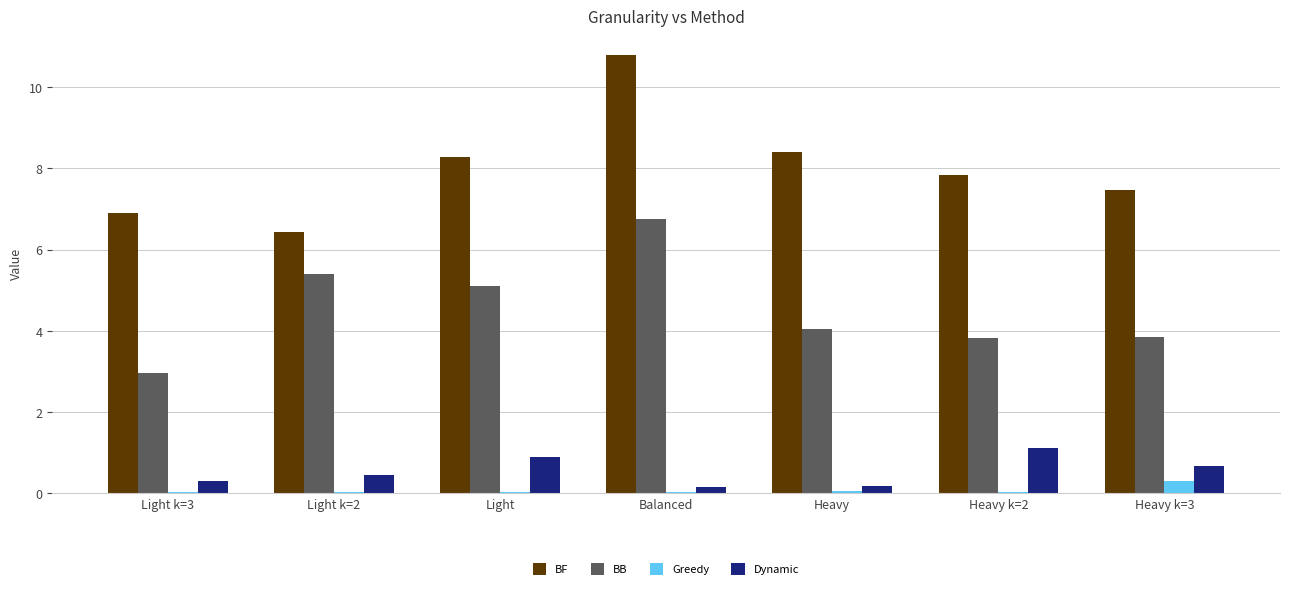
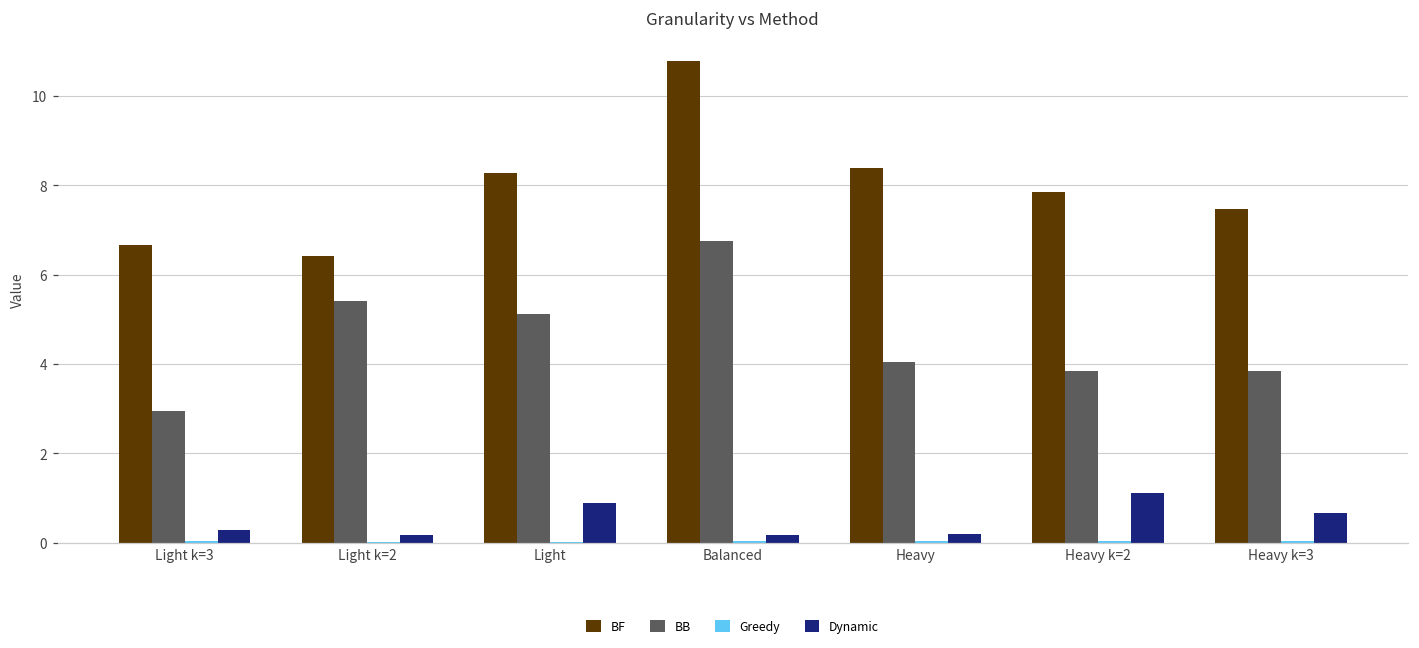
BF, Light k=3: 6.9 -> 6.7
Dynamic, Light k=2: 0.5 -> 0.2
Greedy, Heavy k=3: 0.3 -> 0.0
